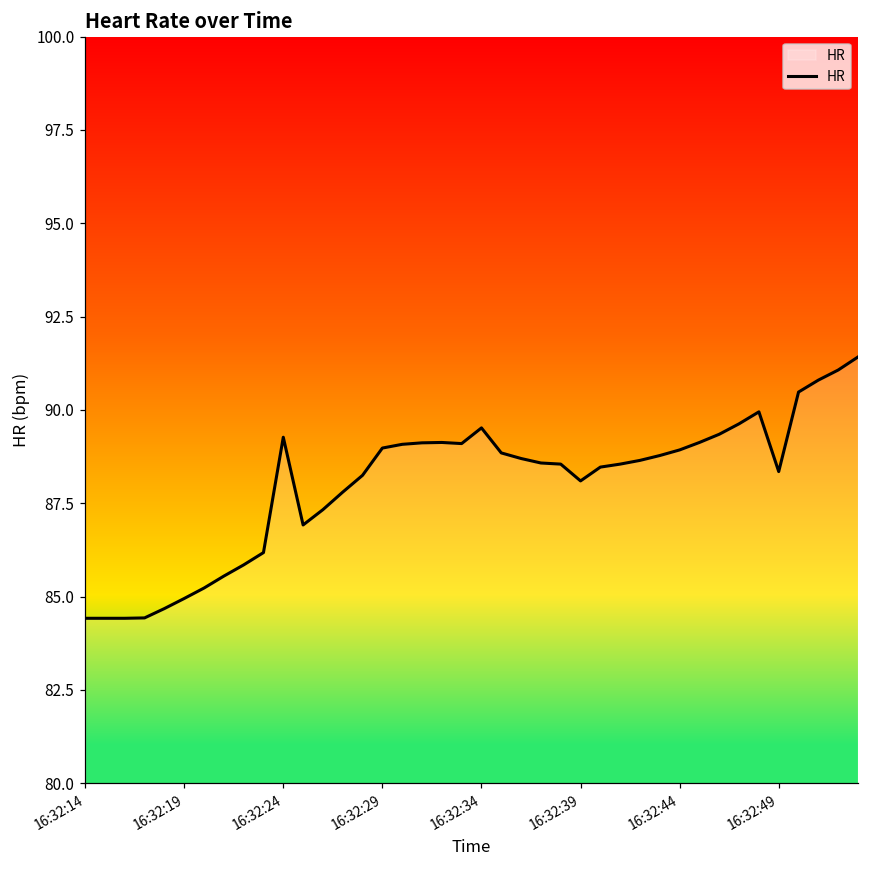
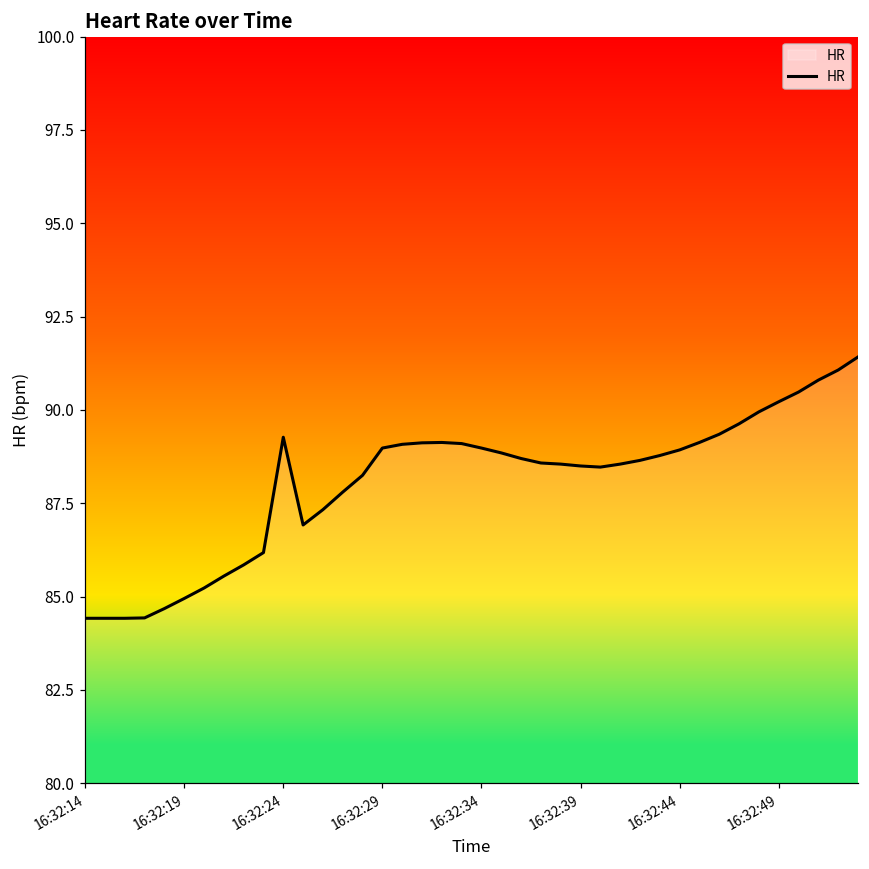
16:32:34: 89.5 -> 89.0
16:32:39: 88.1 -> 88.5
16:32:49: 88.4 -> 90.2
